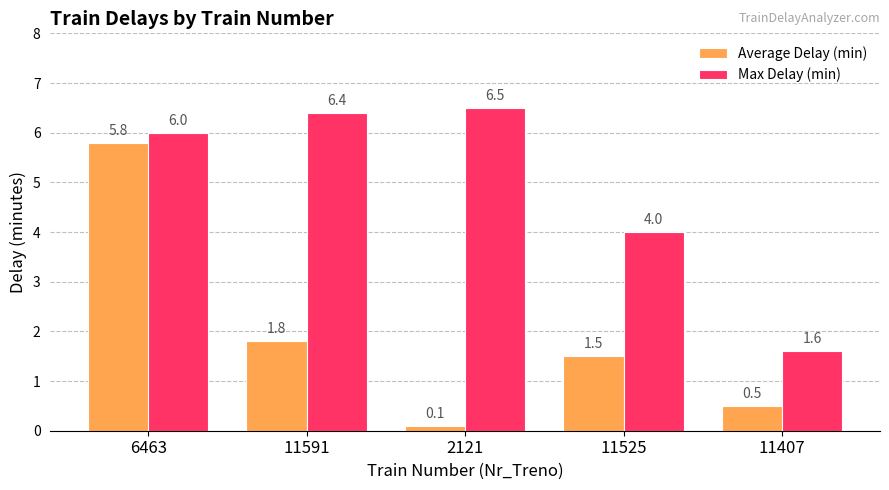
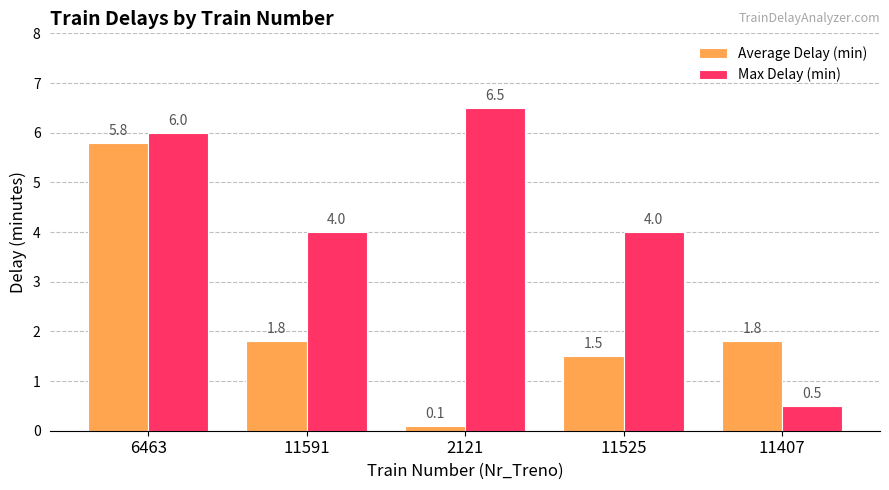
Max Delay (min), 11591: 6.4 -> 4.0
Average Delay (min), 11407: 0.5 -> 1.8
Max Delay (min), 11407: 1.6 -> 0.5
